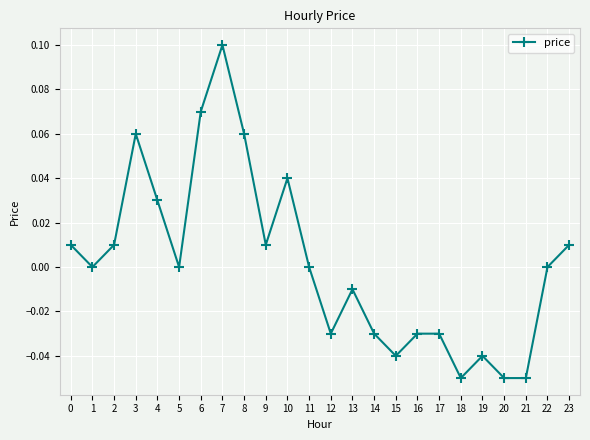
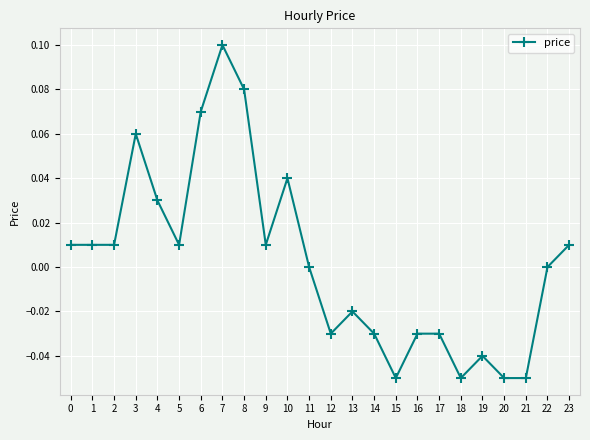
1: 0.00 -> 0.01
5: 0.00 -> 0.01
8: 0.06 -> 0.08
13: -0.01 -> -0.02
15: -0.04 -> -0.05
